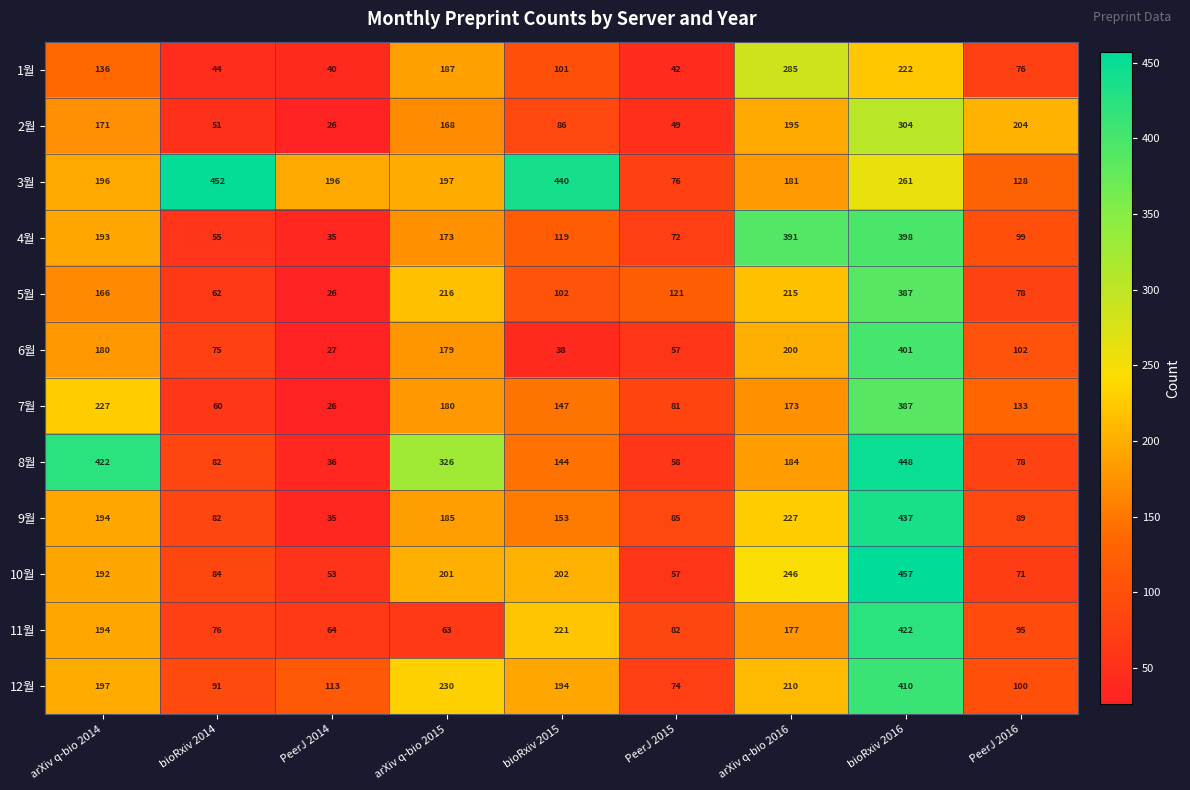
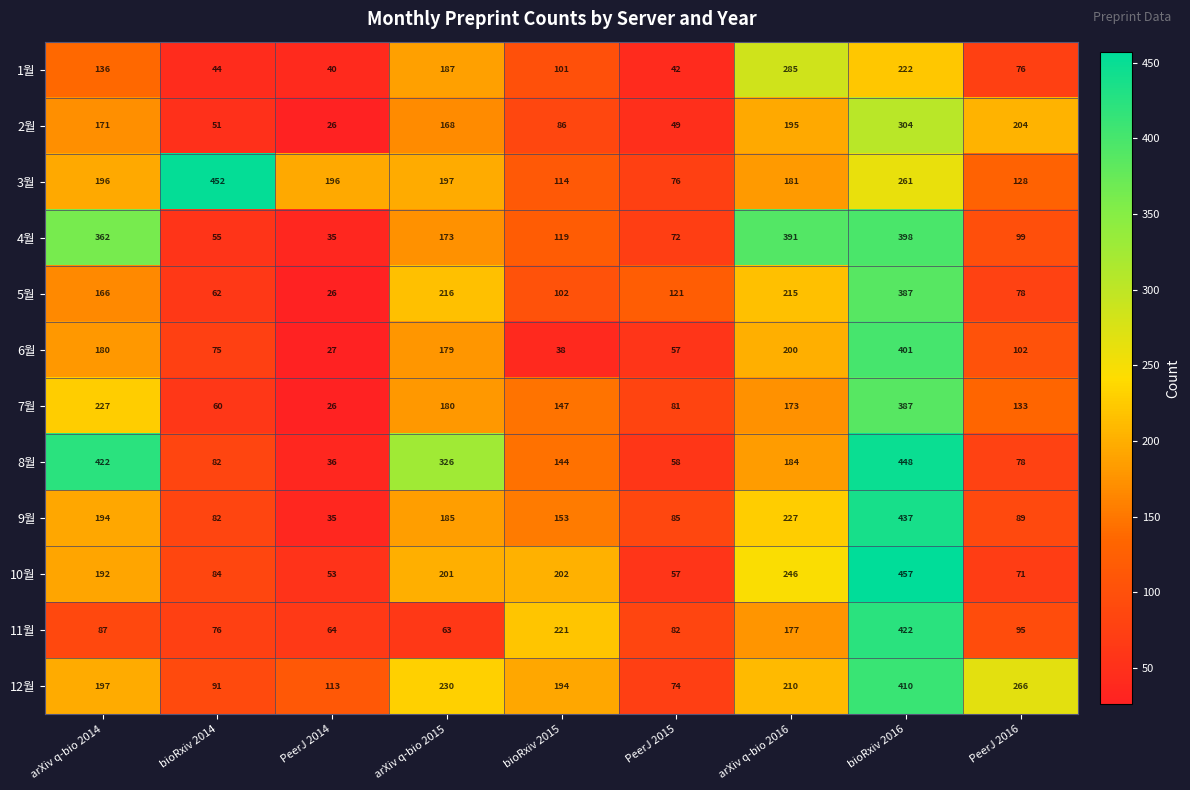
3월, bioRxiv 2015: 440 -> 114
4월, arXiv q-bio 2014: 193 -> 362
11월, arXiv q-bio 2014: 194 -> 87
12월, PeerJ 2016: 100 -> 266
